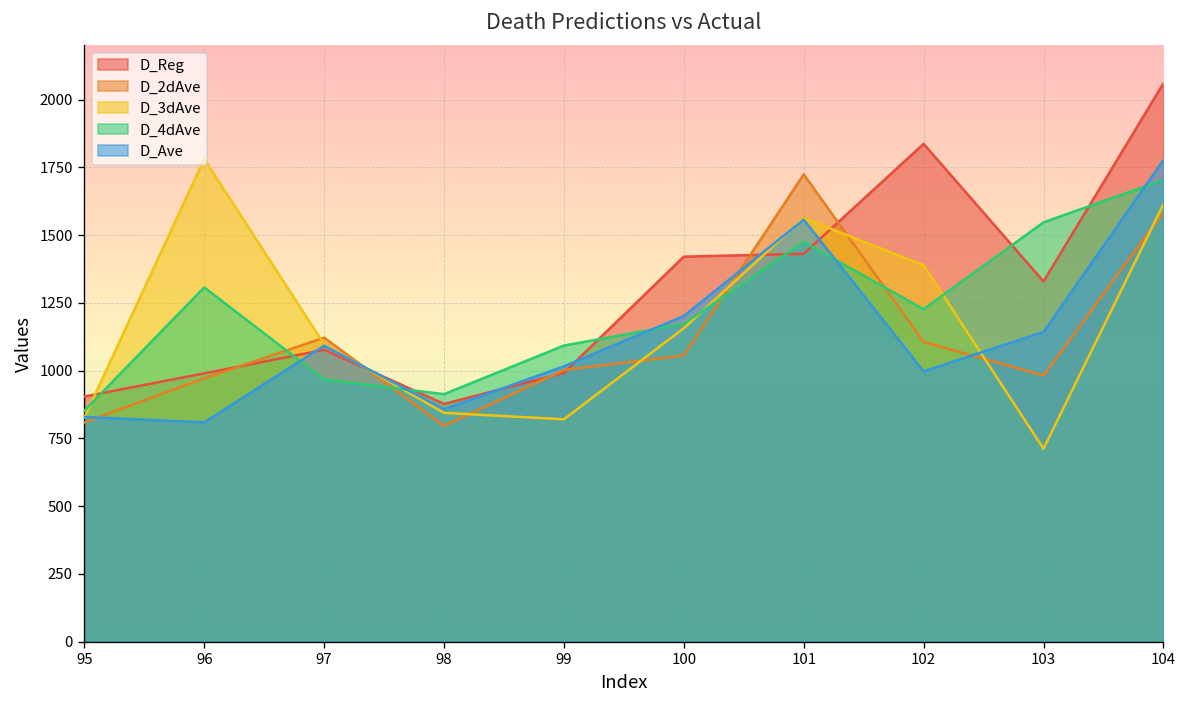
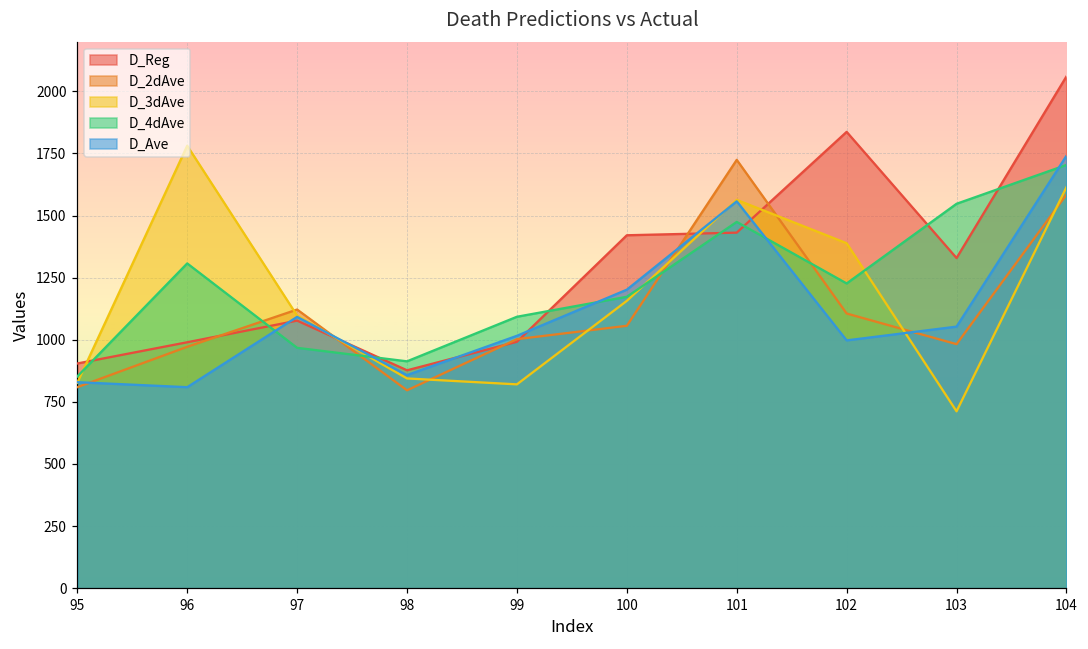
D_Ave, 103: 1140 -> 1050
D_Ave, 104: 1780 -> 1740
